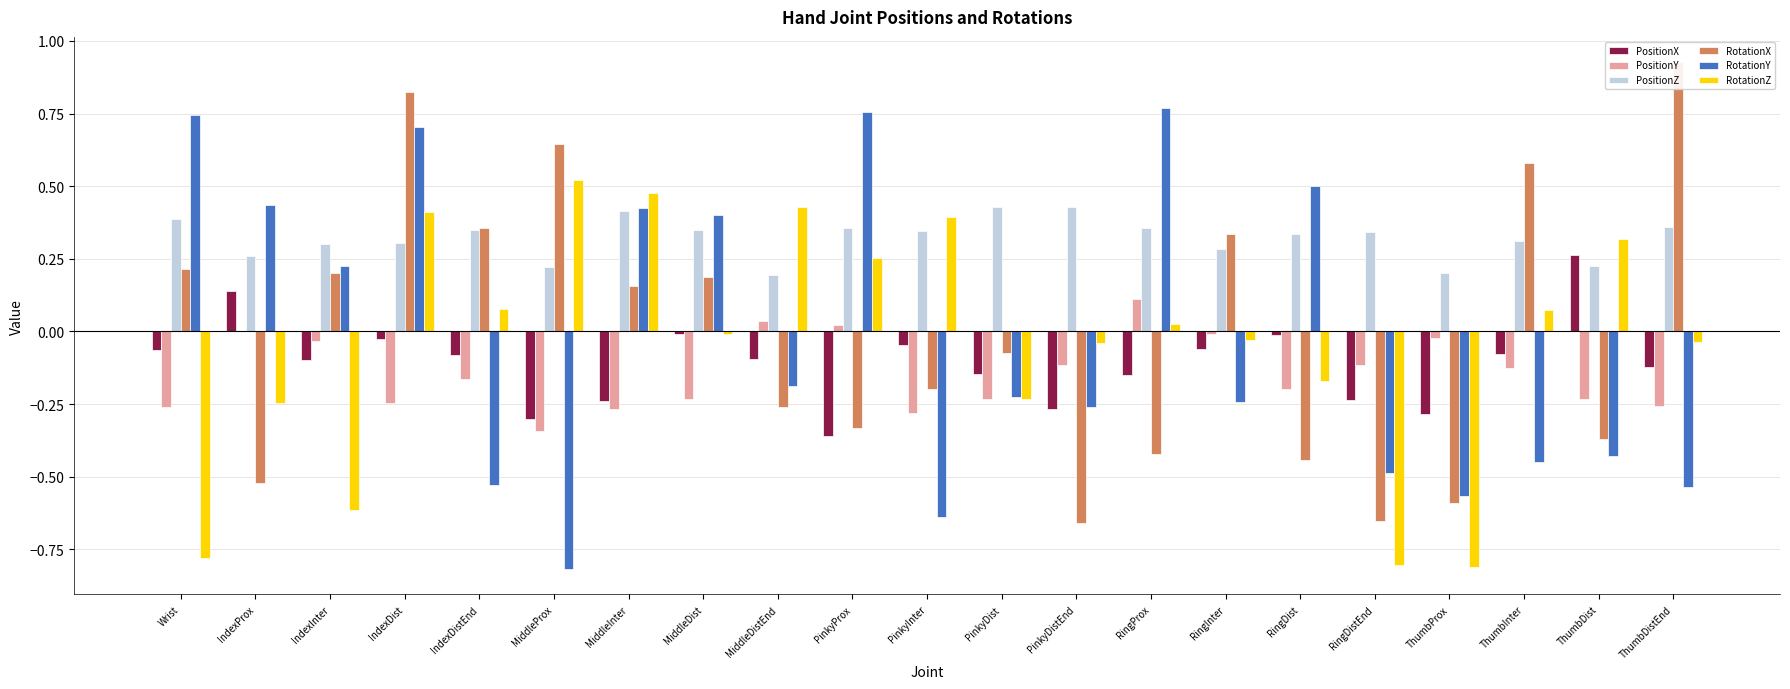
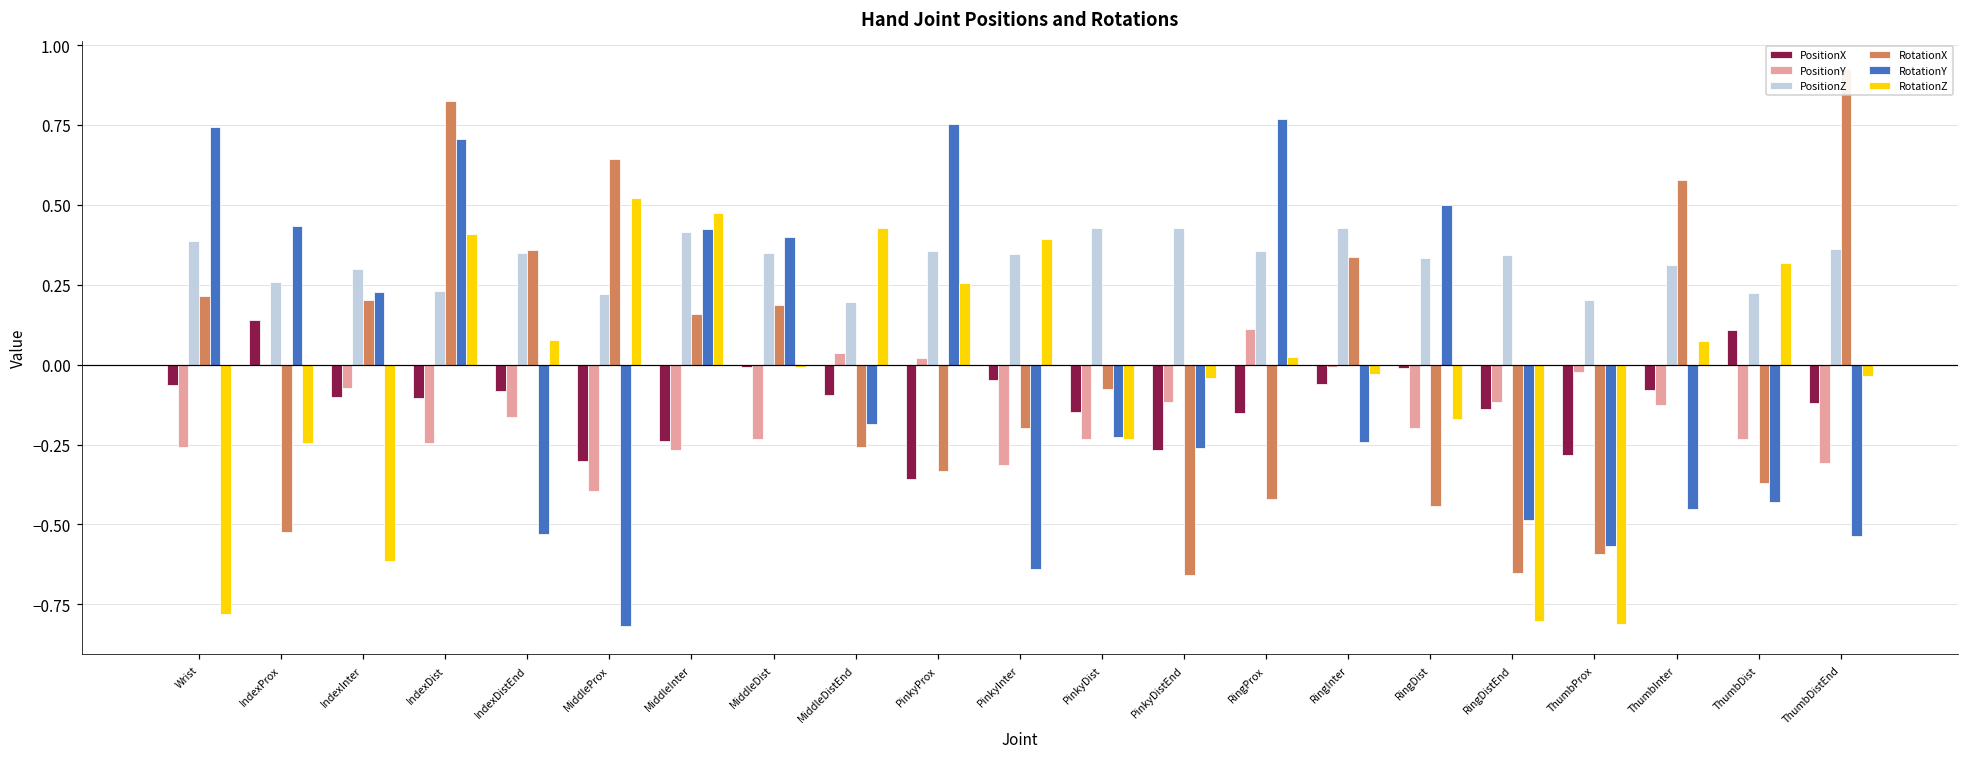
PositionY, IndexInter: -0.03 -> -0.07
PositionX, IndexDist: -0.03 -> -0.11
PositionZ, IndexDist: 0.30 -> 0.23
PositionY, MiddleProx: -0.34 -> -0.40
PositionY, PinkyInter: -0.28 -> -0.32
PositionZ, RingInter: 0.28 -> 0.43
PositionX, RingDistEnd: -0.23 -> -0.14
PositionX, ThumbDist: 0.26 -> 0.11
PositionY, ThumbDistEnd: -0.26 -> -0.31
